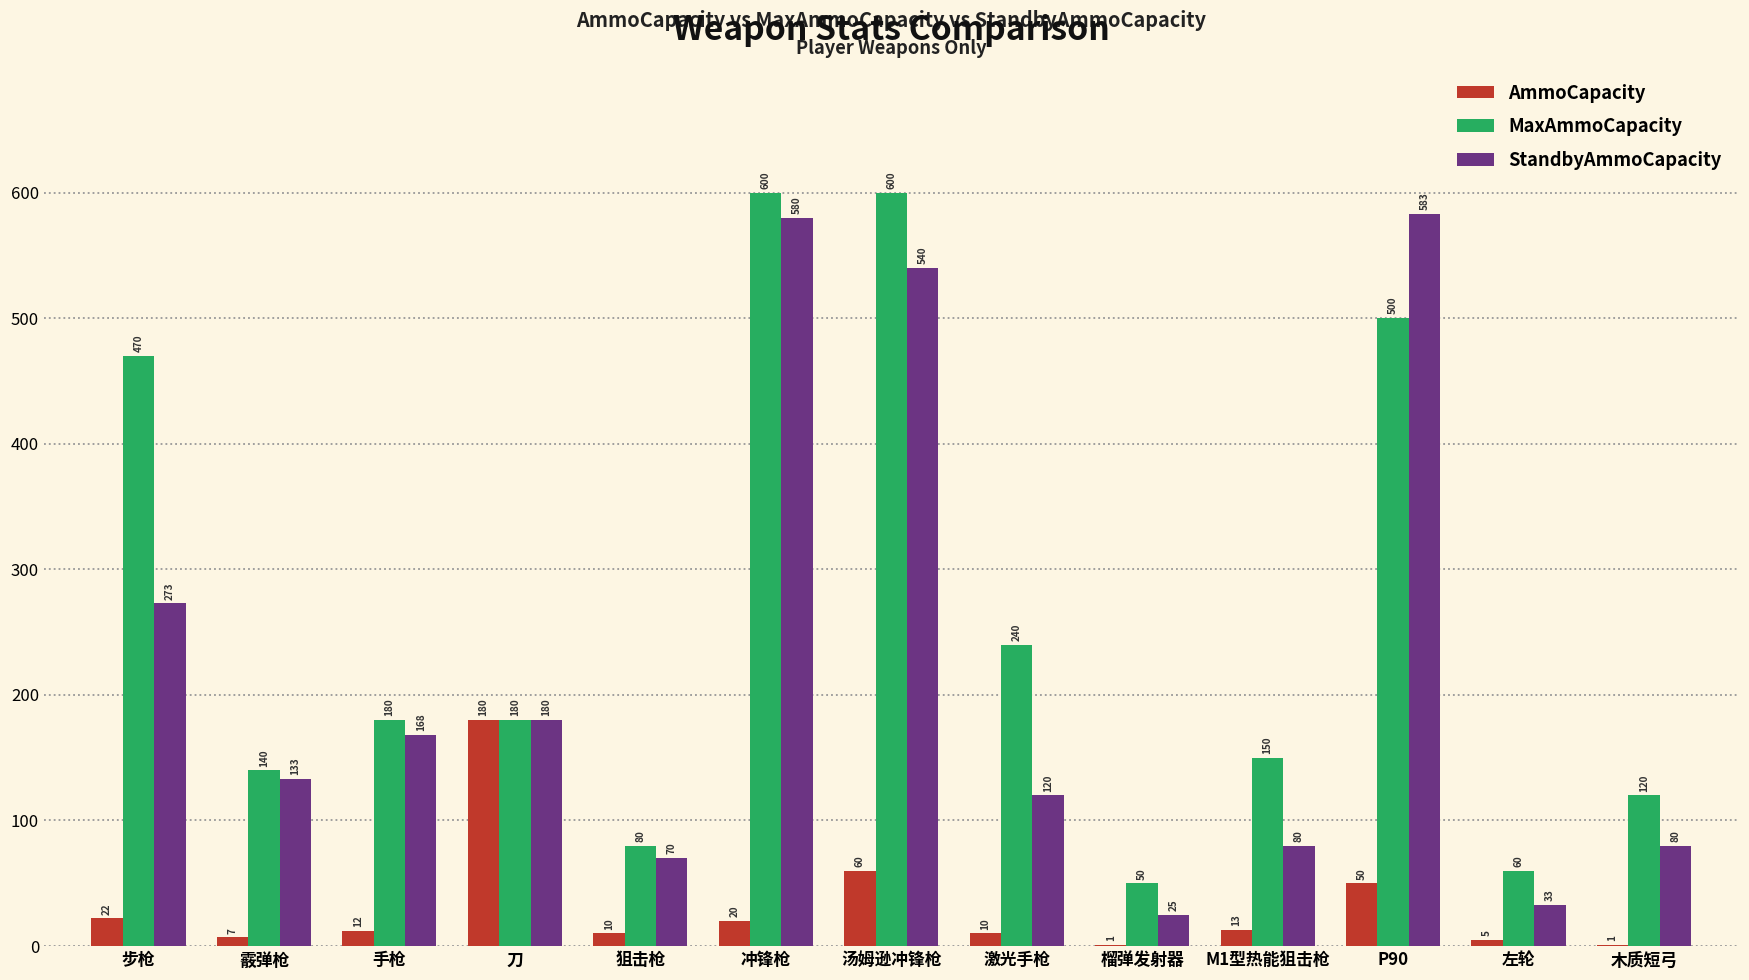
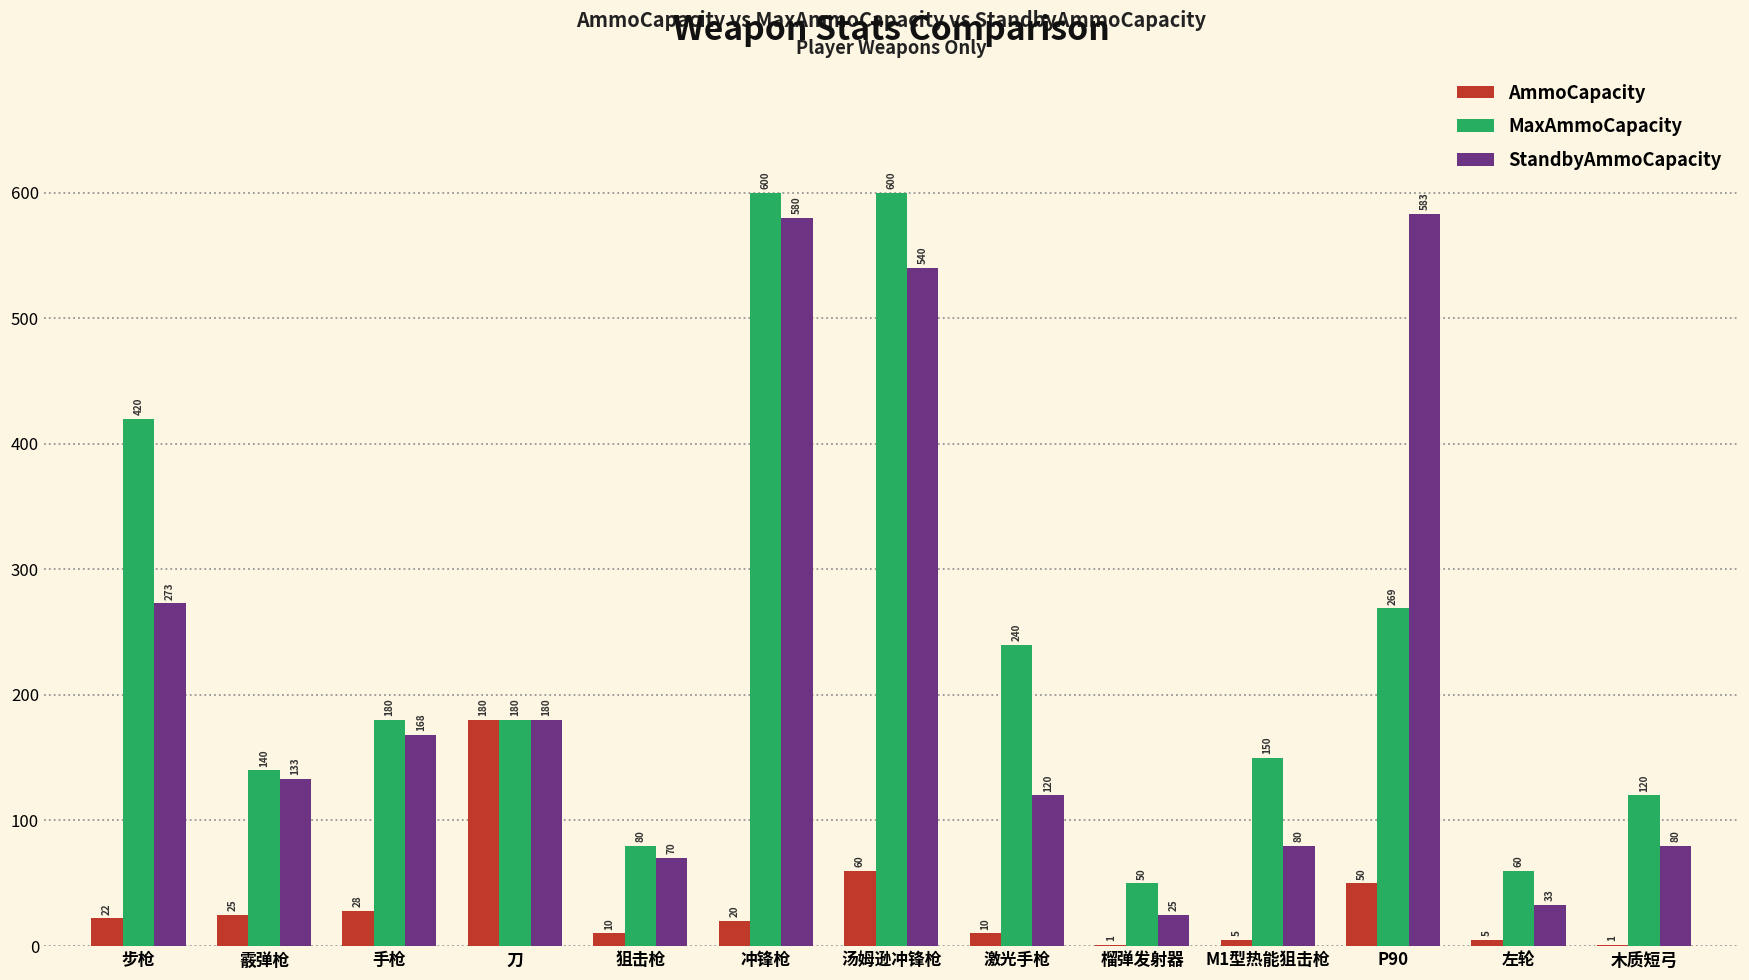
MaxAmmoCapacity, 步枪: 470 -> 420
AmmoCapacity, 霰弹枪: 7 -> 25
AmmoCapacity, 手枪: 12 -> 28
AmmoCapacity, M1型热能狙击枪: 13 -> 5
MaxAmmoCapacity, P90: 500 -> 269
